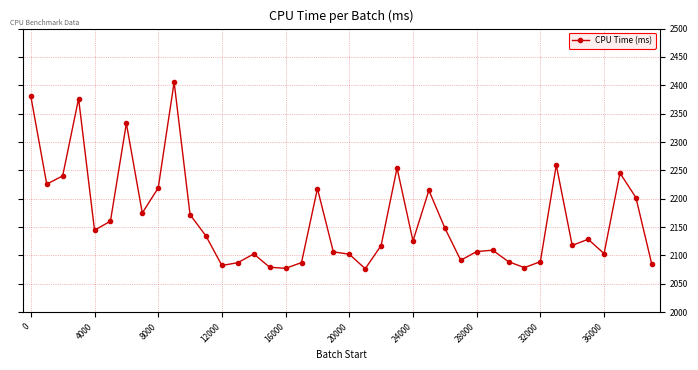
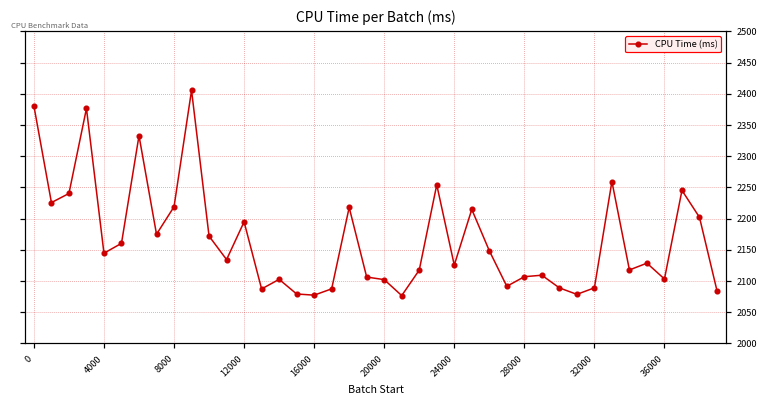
12000: 2080 -> 2190
